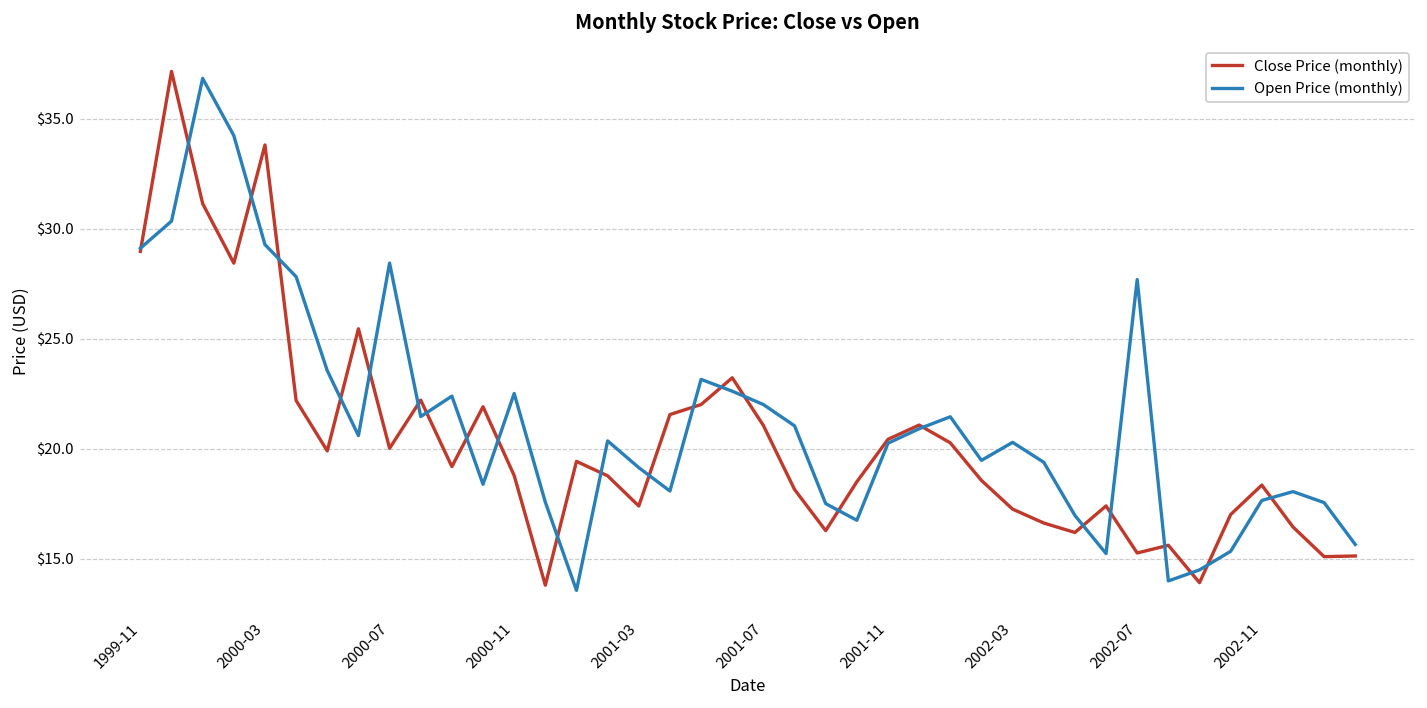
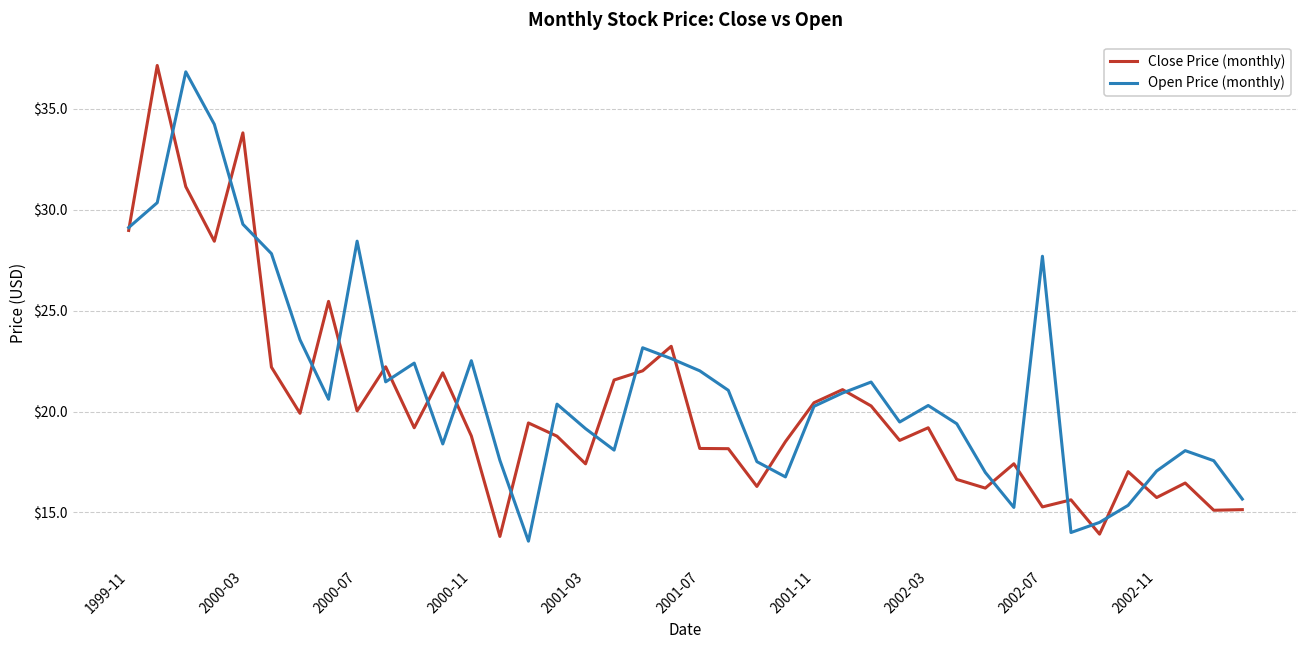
Close Price (monthly), 2001-07: $21.1 -> $18.2
Close Price (monthly), 2002-03: $17.3 -> $19.2
Close Price (monthly), 2002-11: $18.4 -> $15.7
Open Price (monthly), 2002-11: $17.7 -> $17.1
